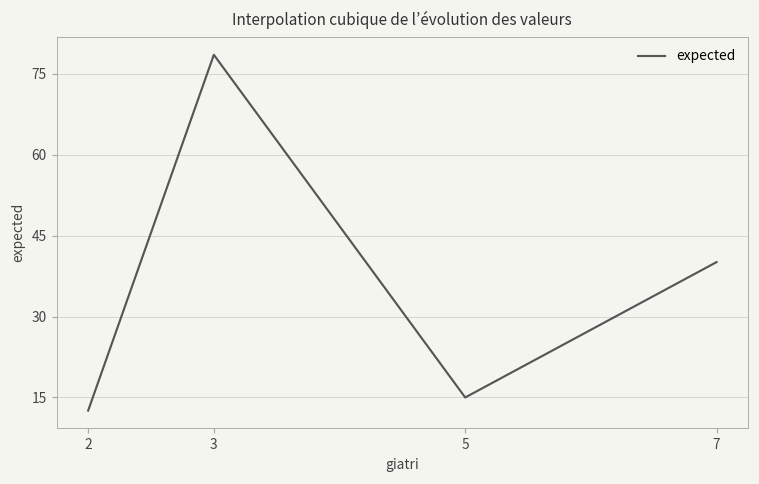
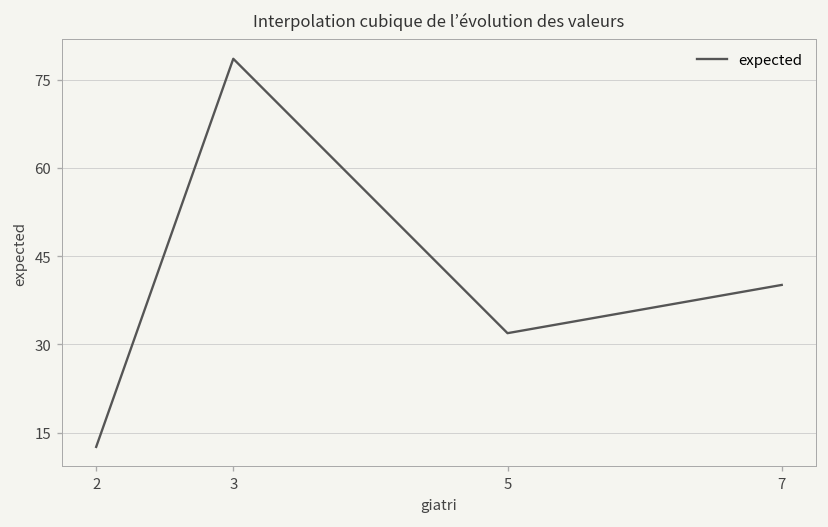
5: 15 -> 32
